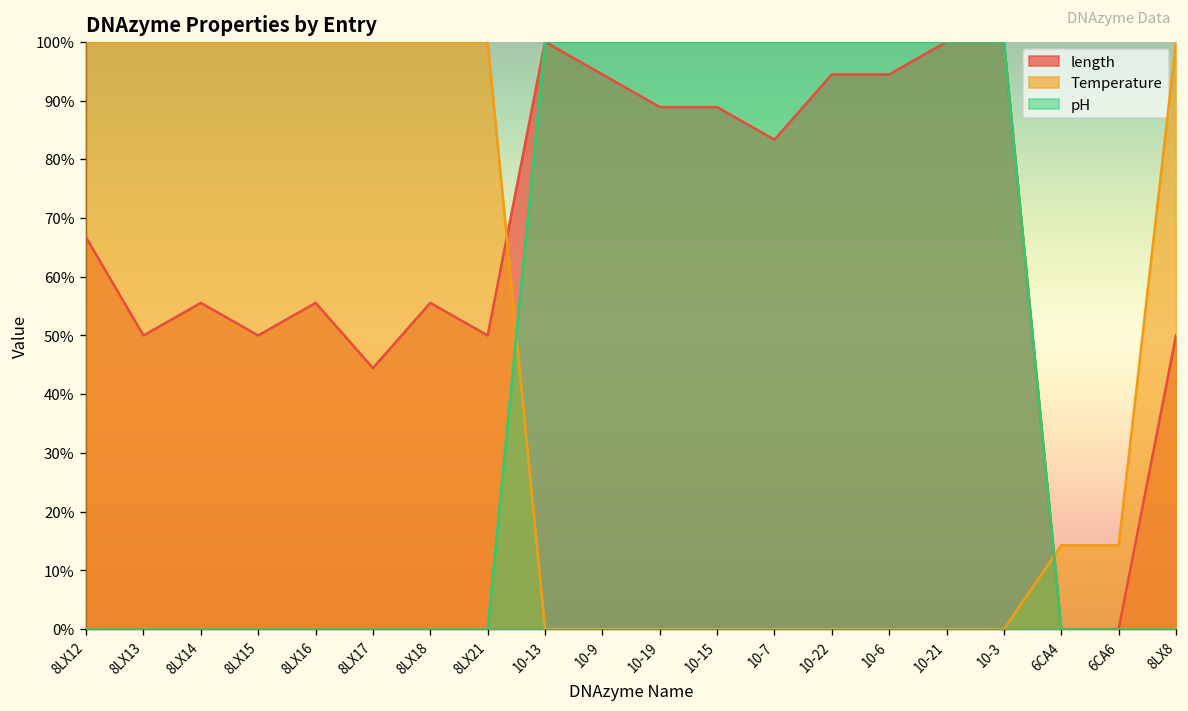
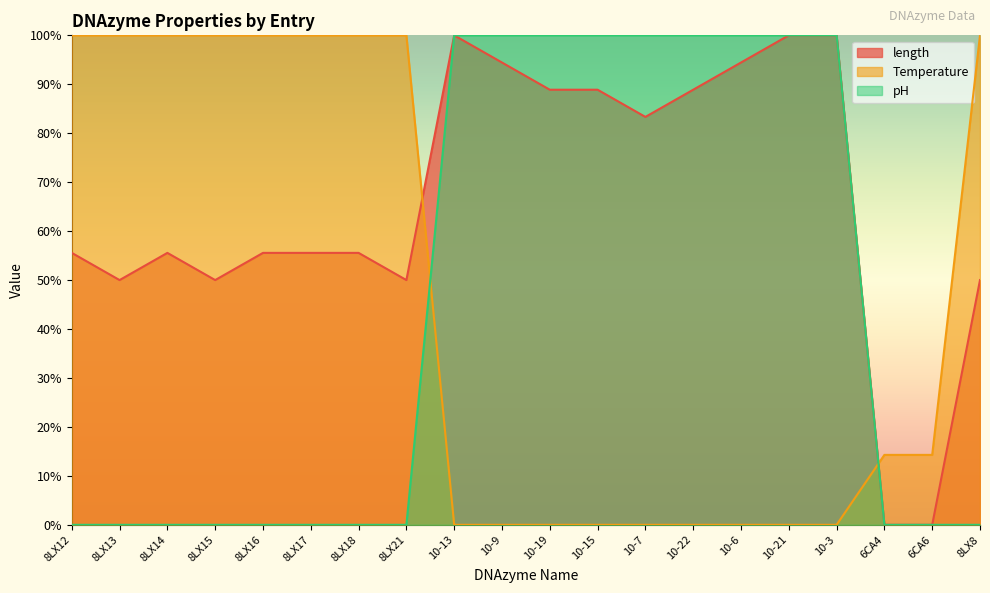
length, 8LX12: 67% -> 56%
length, 8LX17: 44% -> 56%
length, 10-22: 94% -> 89%
